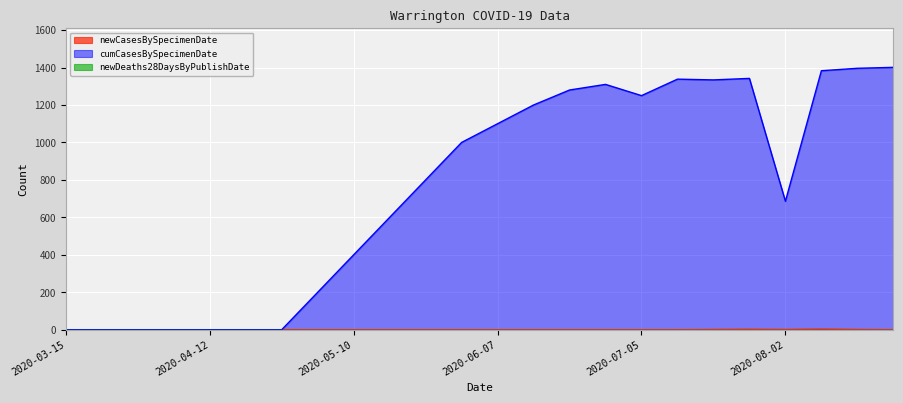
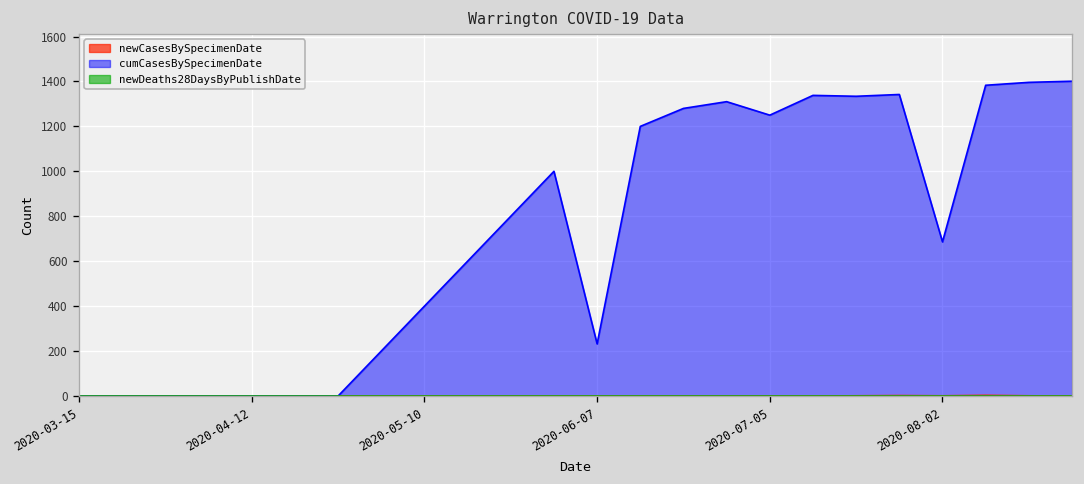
cumCasesBySpecimenDate, 2020-06-07: 1100 -> 230
